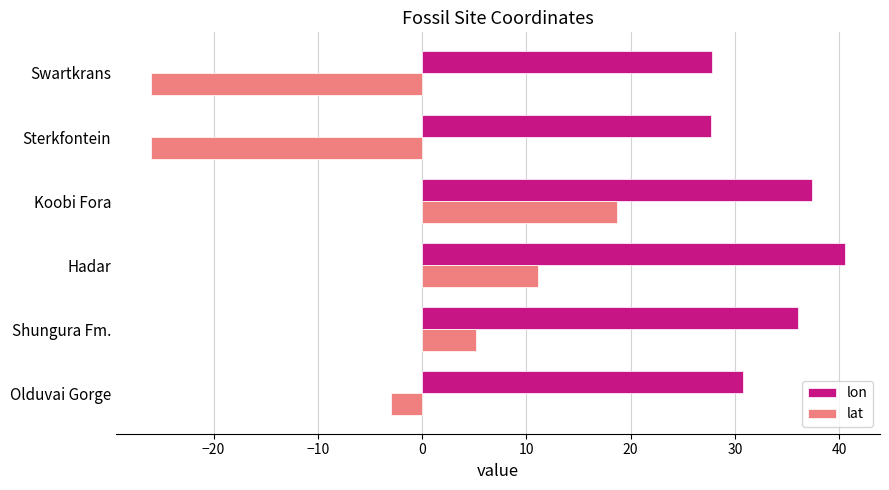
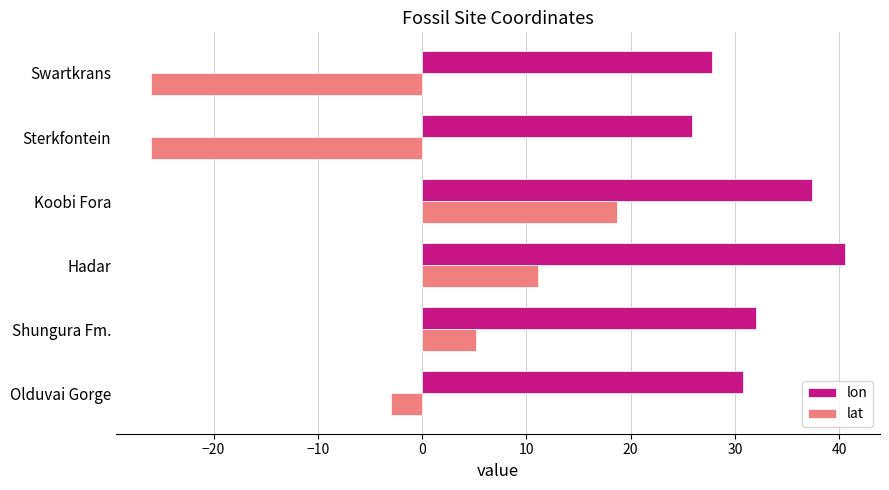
lon, Sterkfontein: 27.7 -> 25.8
lon, Shungura Fm.: 36.0 -> 32.0
